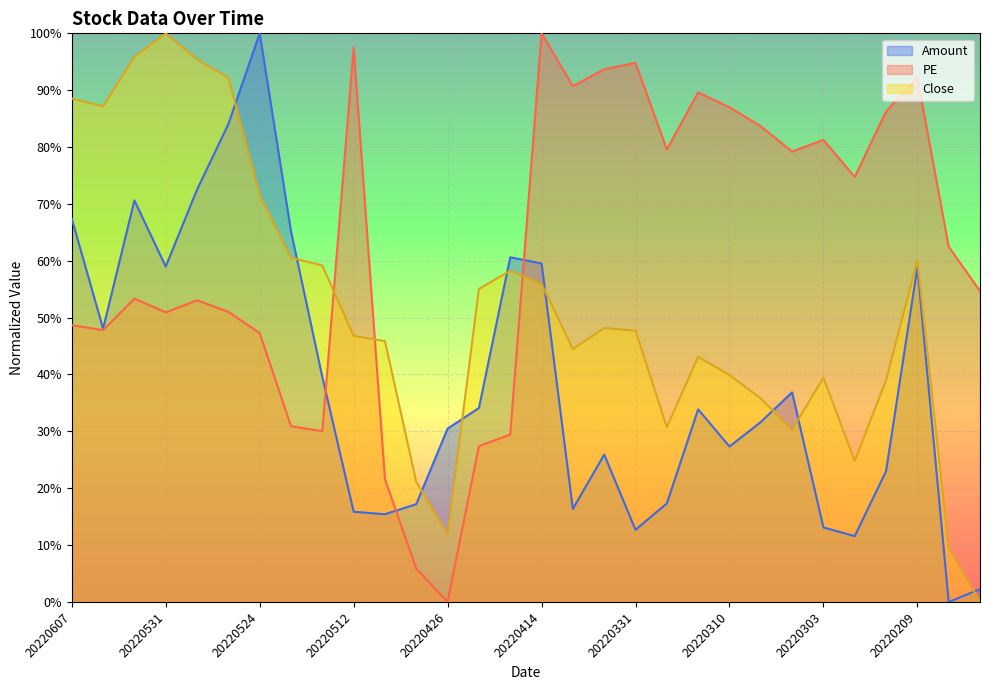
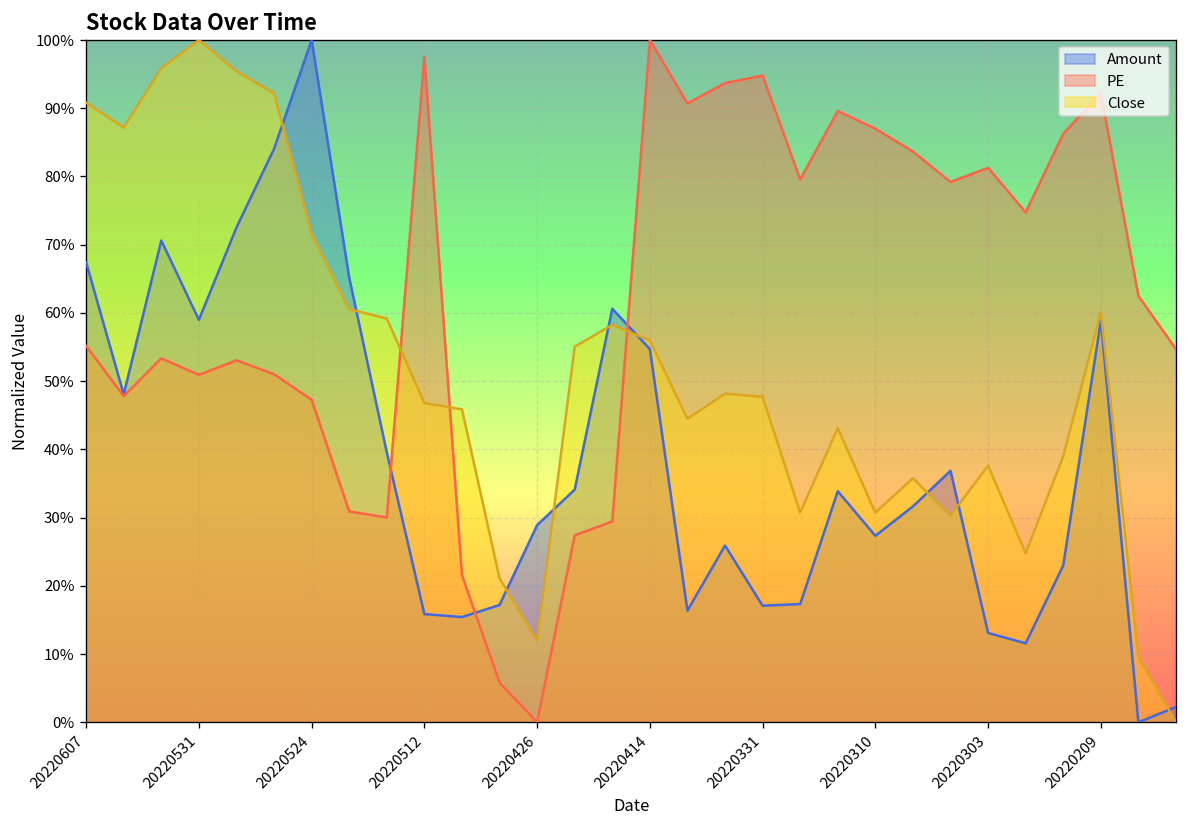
PE, 20220607: 49% -> 55%
Close, 20220607: 89% -> 91%
Amount, 20220426: 30% -> 29%
Amount, 20220414: 60% -> 55%
Amount, 20220331: 13% -> 17%
Close, 20220310: 40% -> 31%
Close, 20220303: 39% -> 38%
